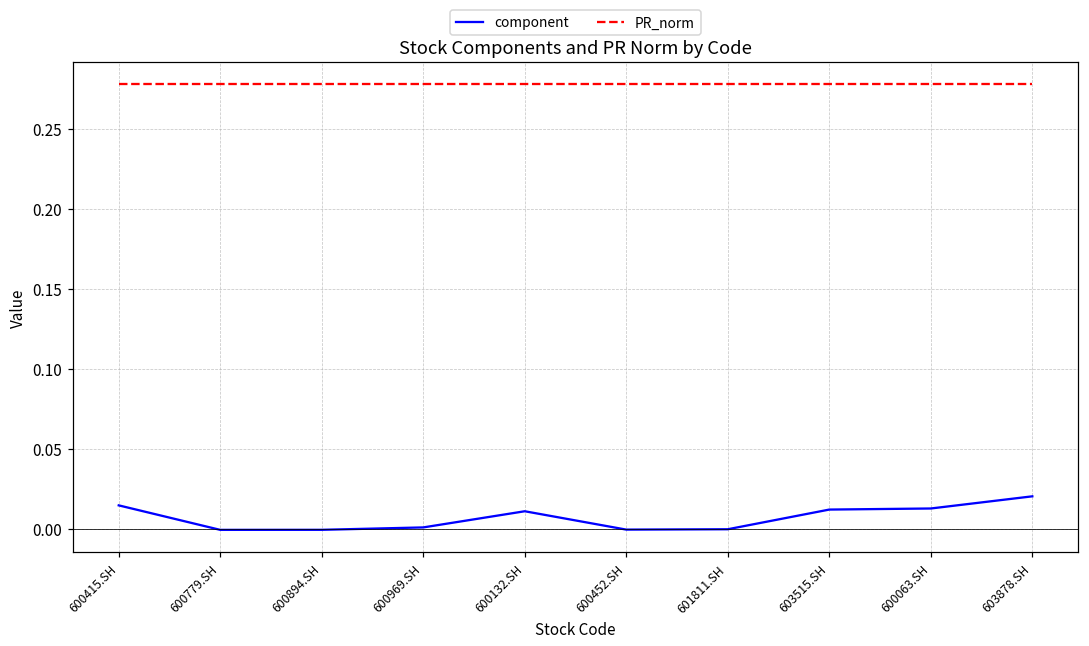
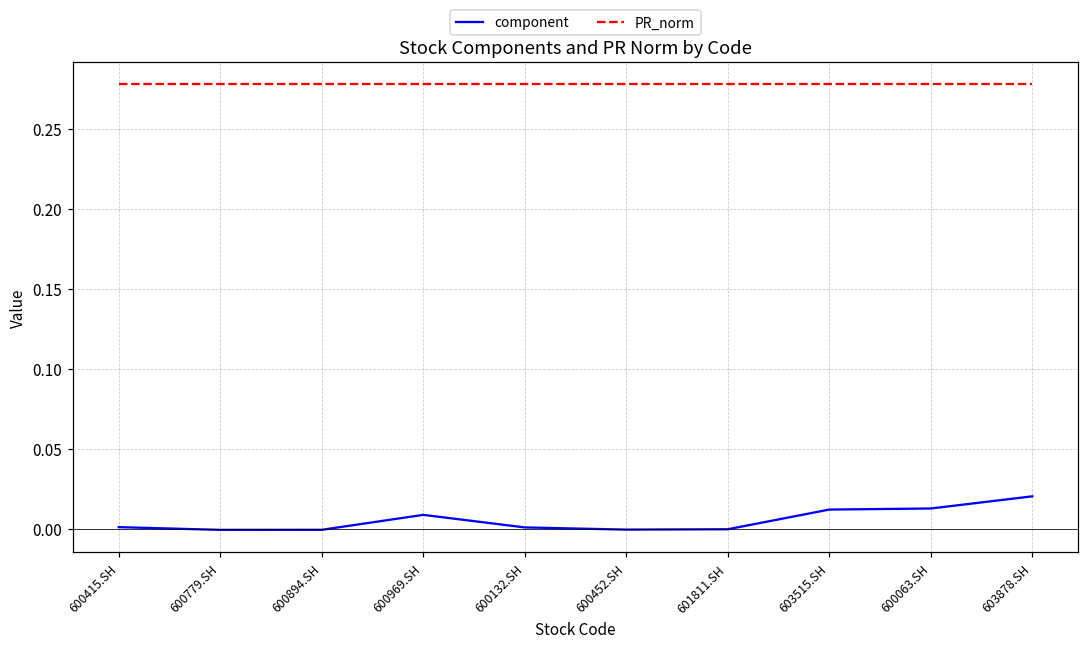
component, 600415.SH: 0.015 -> 0.001
component, 600969.SH: 0.001 -> 0.009
component, 600132.SH: 0.011 -> 0.001
